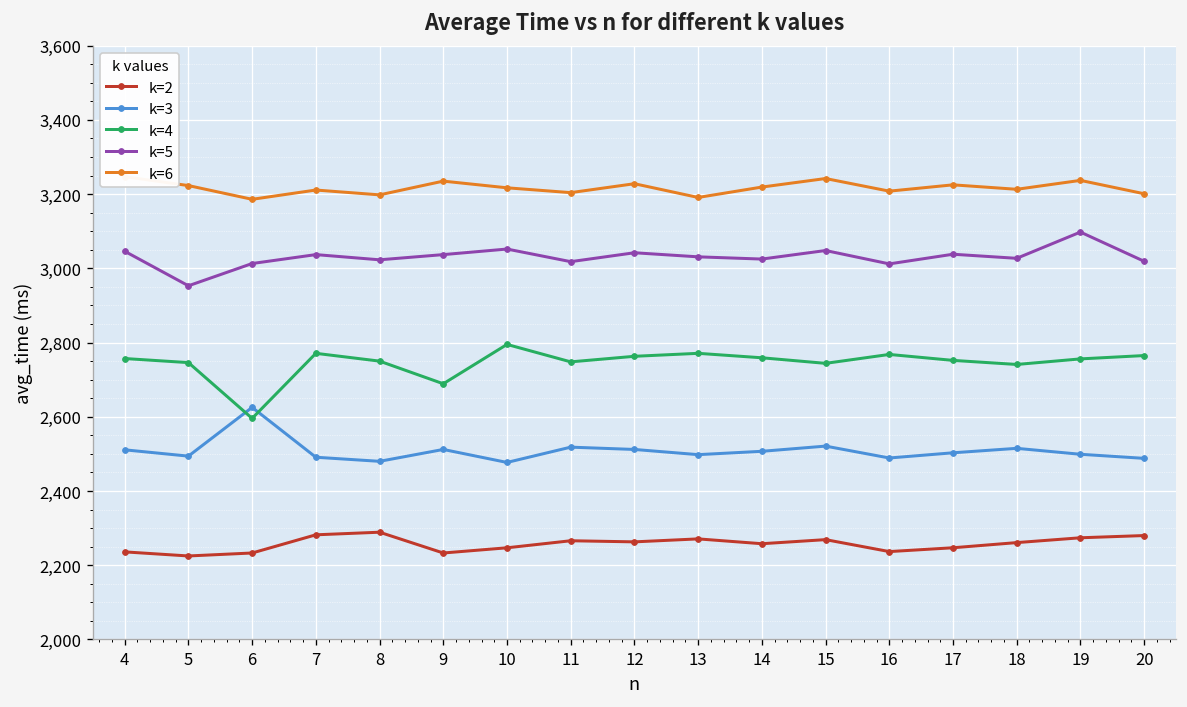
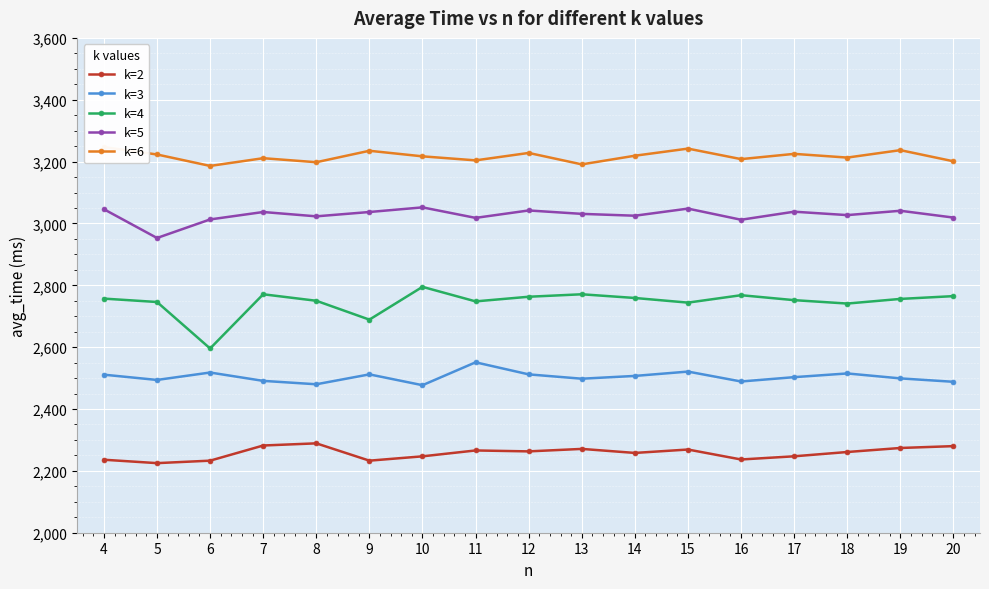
k=3, 6: 2,630 -> 2,520
k=3, 11: 2,520 -> 2,550
k=5, 19: 3,100 -> 3,040
